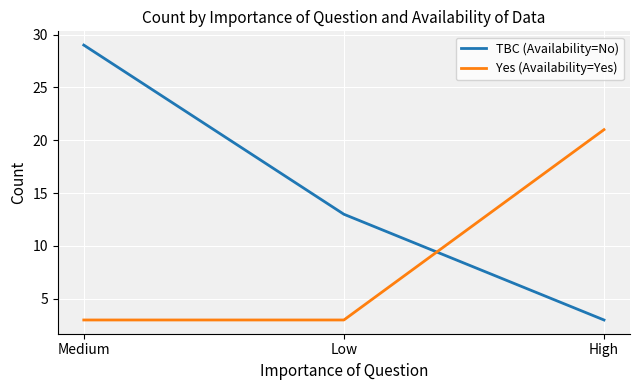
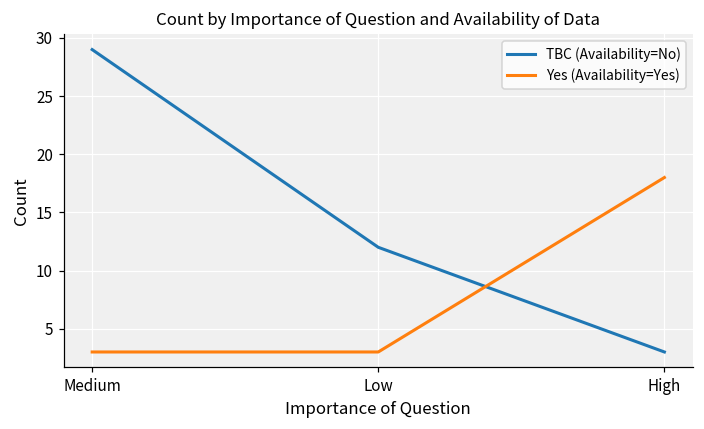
TBC (Availability=No), Low: 13 -> 12
Yes (Availability=Yes), High: 21 -> 18
